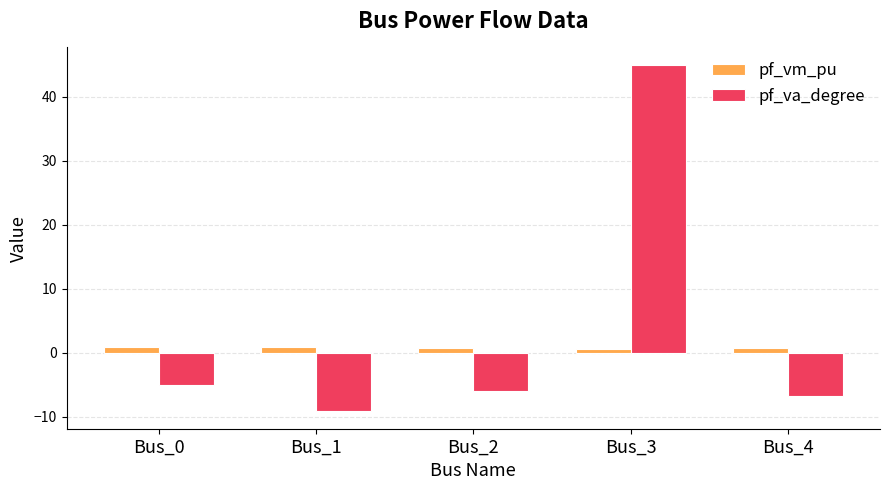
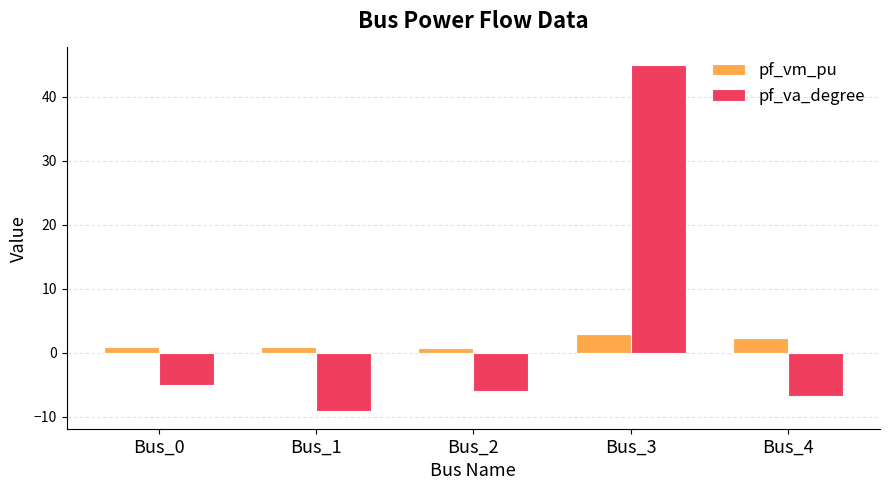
pf_vm_pu, Bus_3: 1 -> 3
pf_vm_pu, Bus_4: 1 -> 2
